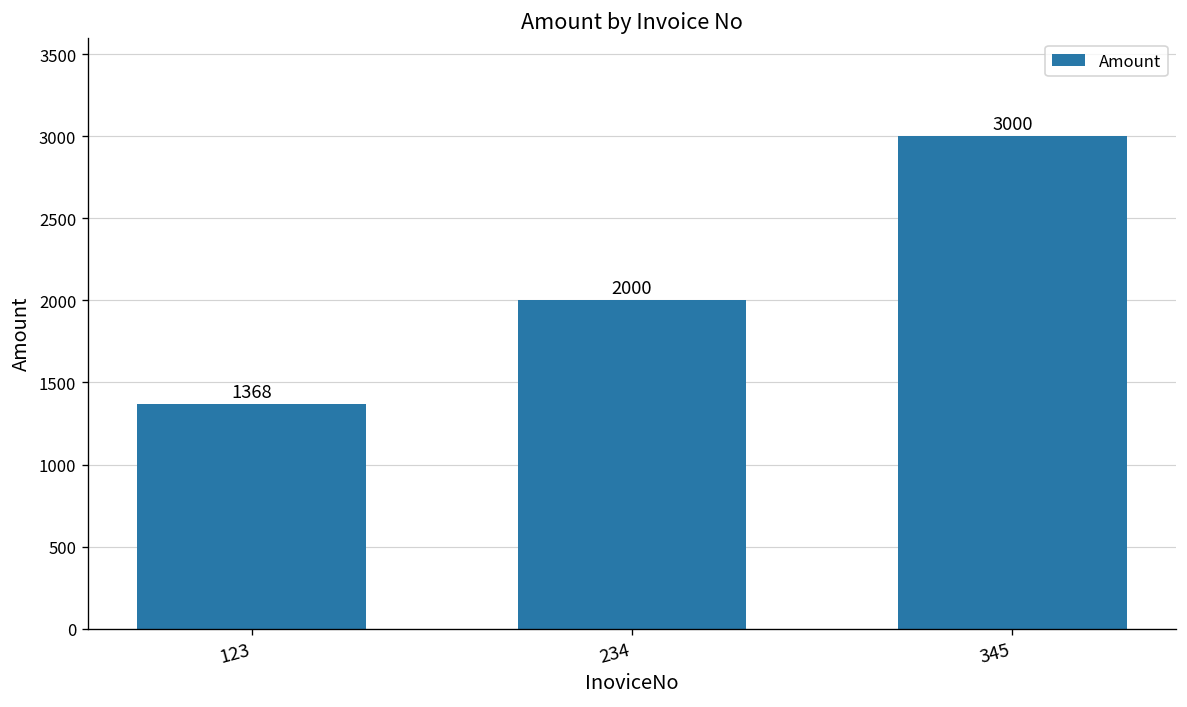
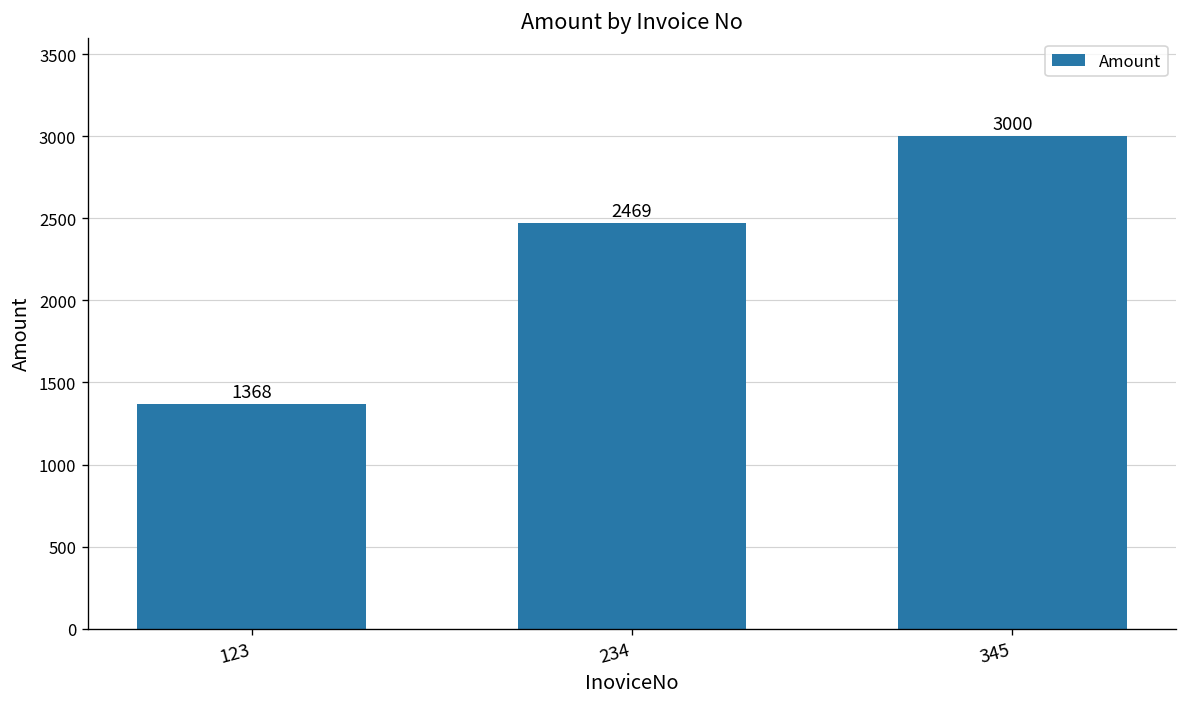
234: 2000 -> 2469
